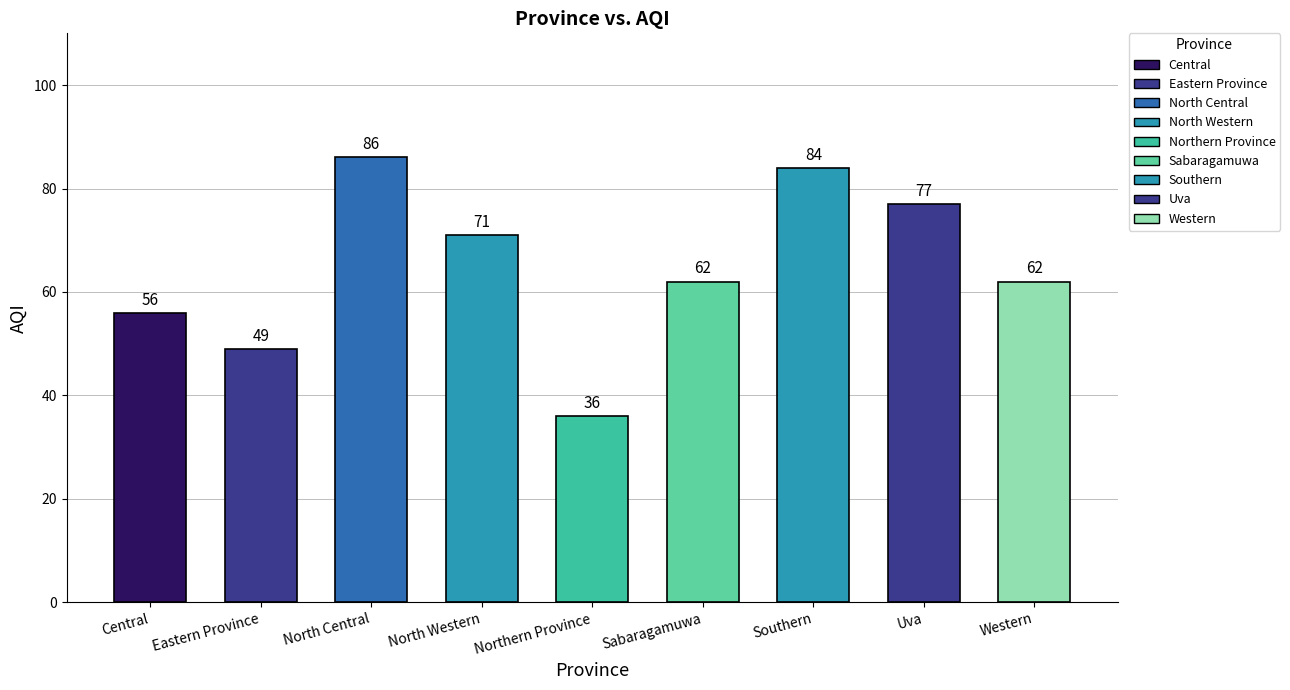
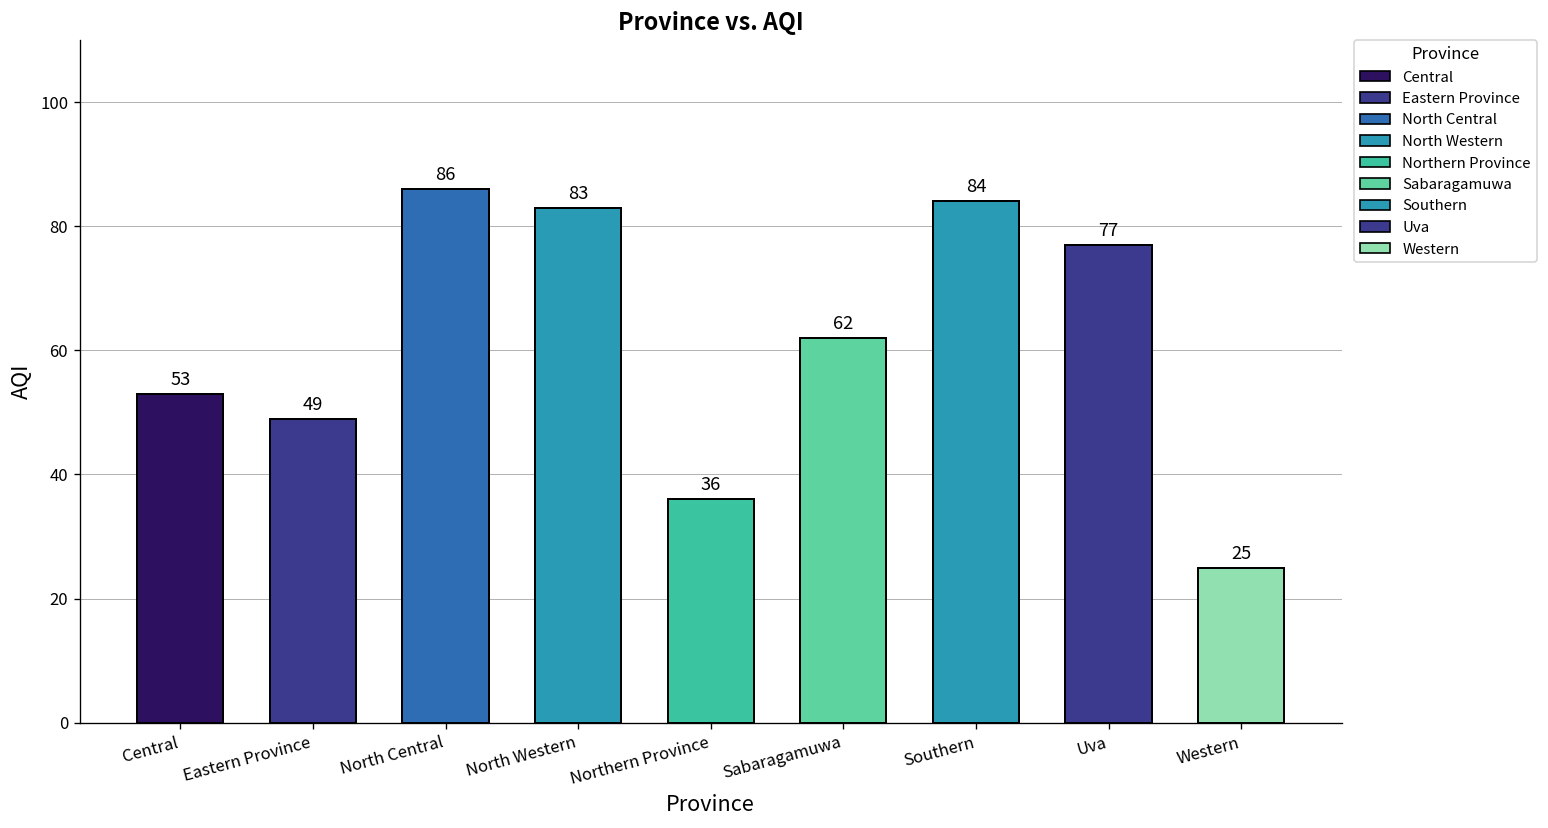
Central: 56 -> 53
North Western: 71 -> 83
Western: 62 -> 25
